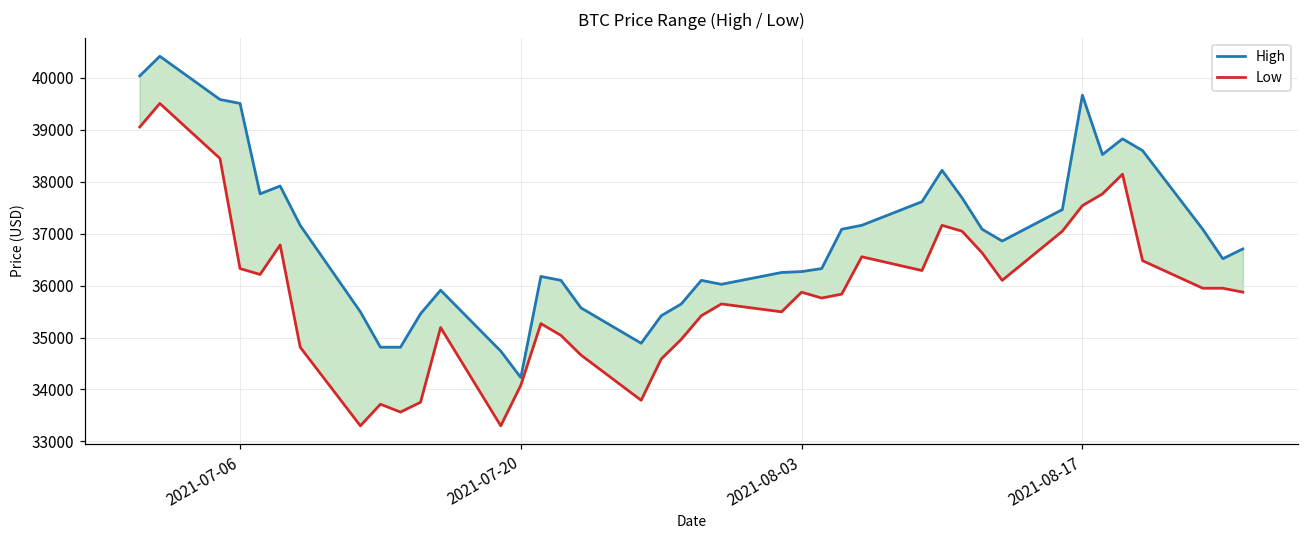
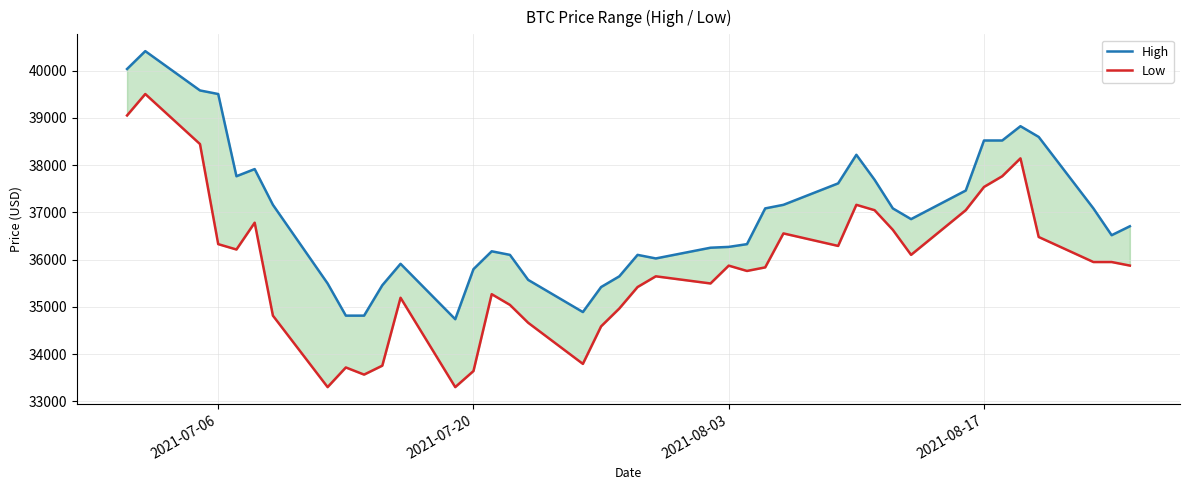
High, 2021-07-20: 34200 -> 35800
Low, 2021-07-20: 34100 -> 33600
High, 2021-08-17: 39700 -> 38500
